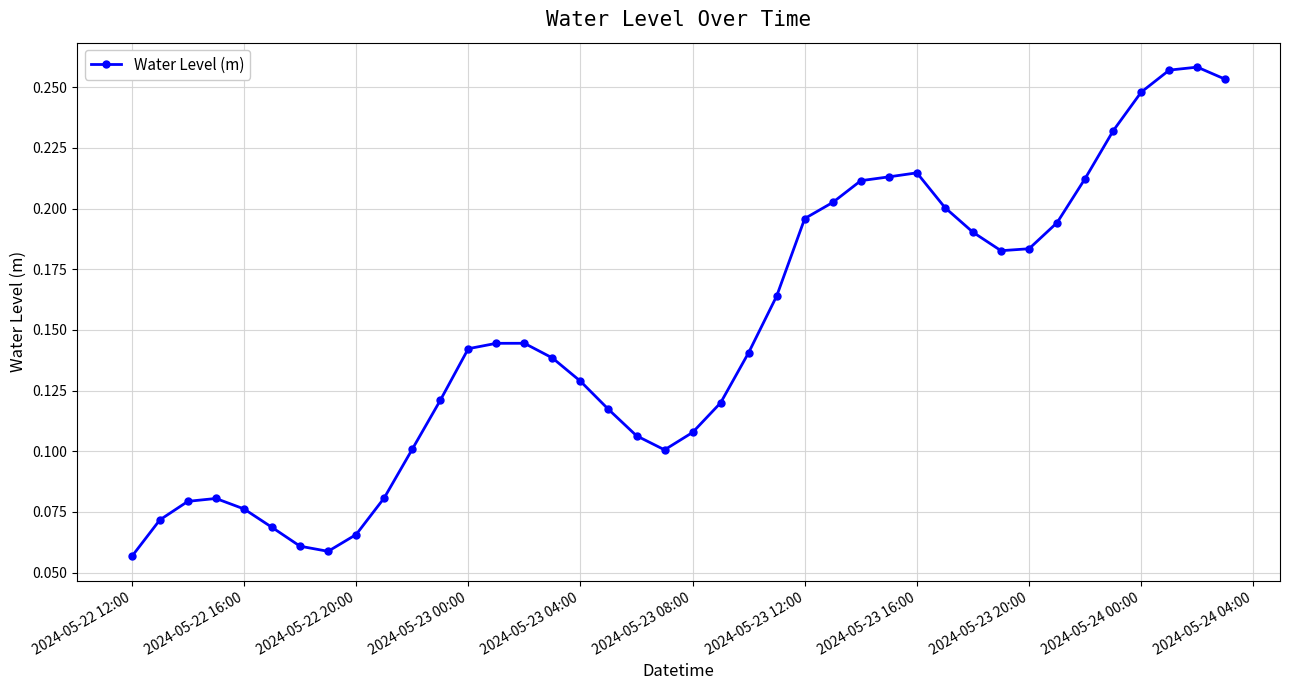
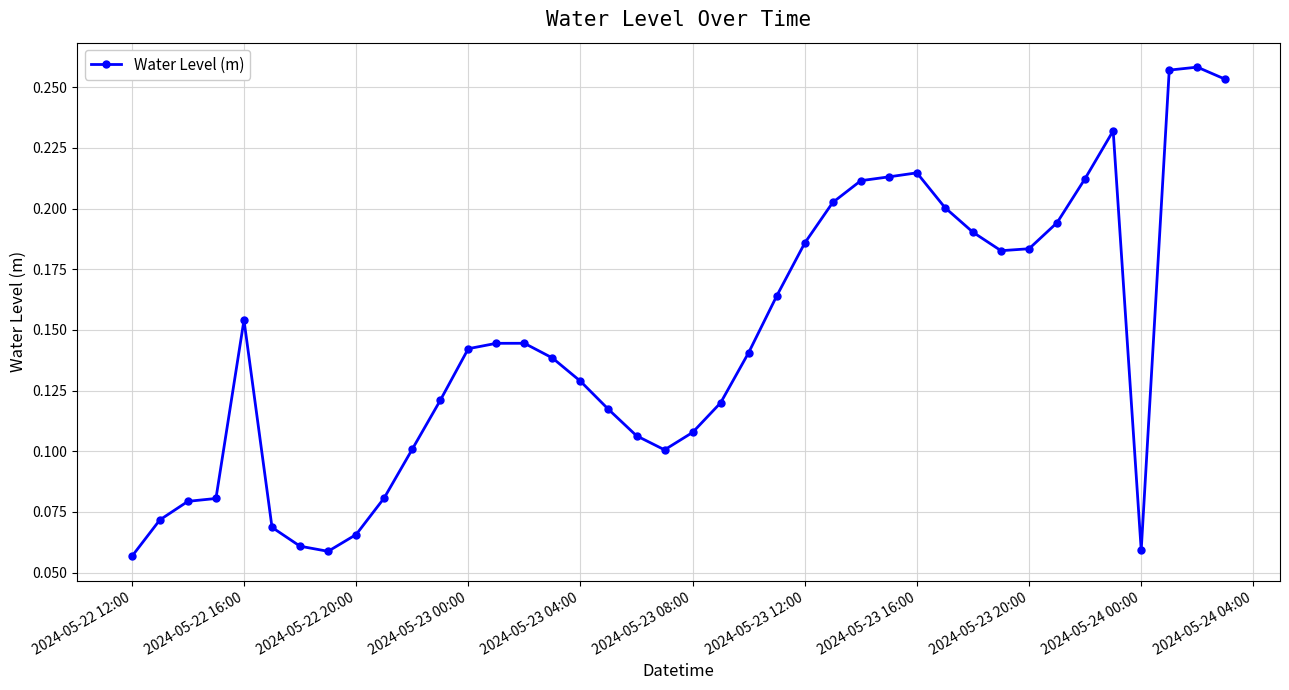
2024-05-22 16:00: 0.076 -> 0.154
2024-05-23 12:00: 0.196 -> 0.186
2024-05-24 00:00: 0.248 -> 0.059
